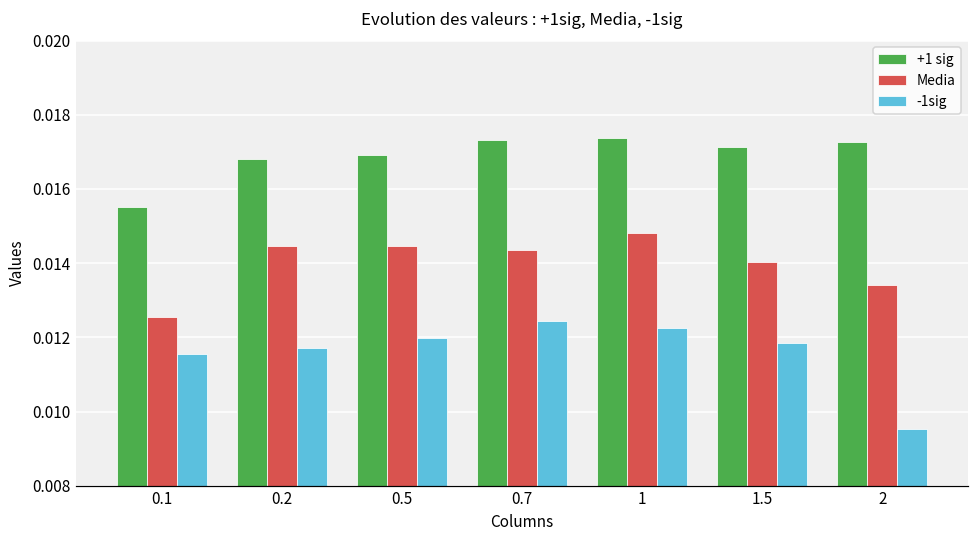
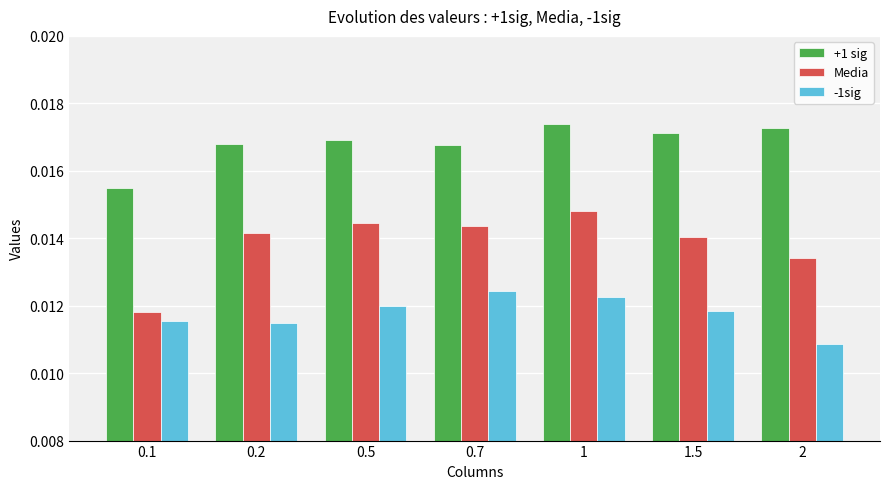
Media, 0.1: 0.0126 -> 0.0118
Media, 0.2: 0.0145 -> 0.0142
-1sig, 0.2: 0.0117 -> 0.0115
+1 sig, 0.7: 0.0173 -> 0.0168
-1sig, 2: 0.0095 -> 0.0109
